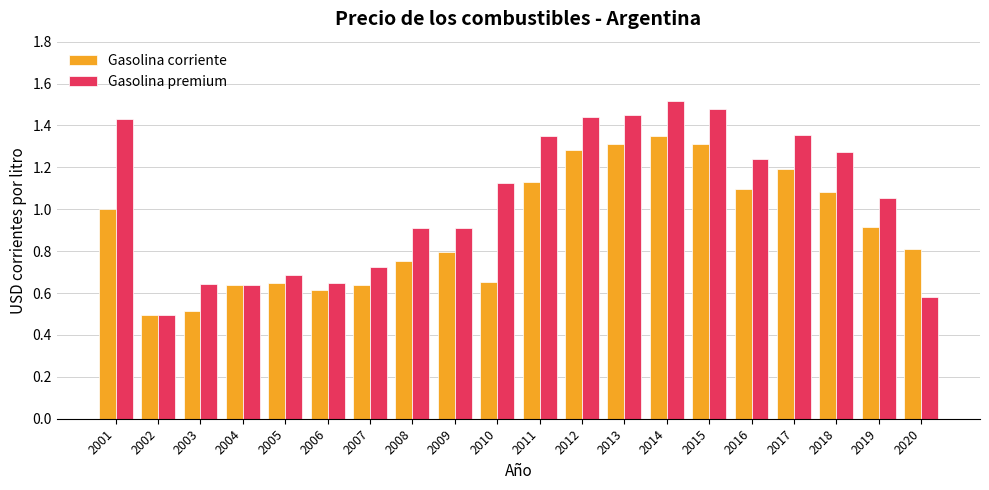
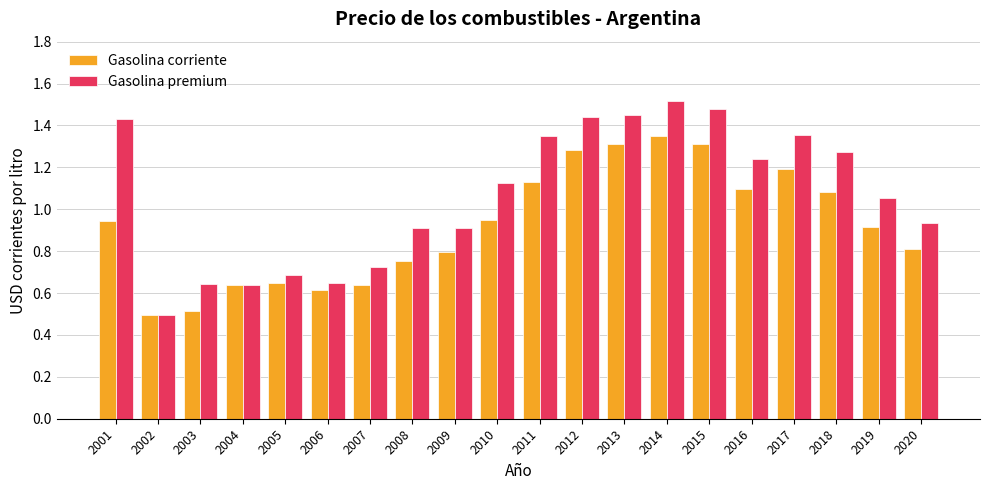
Gasolina corriente, 2001: 1.00 -> 0.94
Gasolina corriente, 2010: 0.65 -> 0.95
Gasolina premium, 2020: 0.58 -> 0.93
